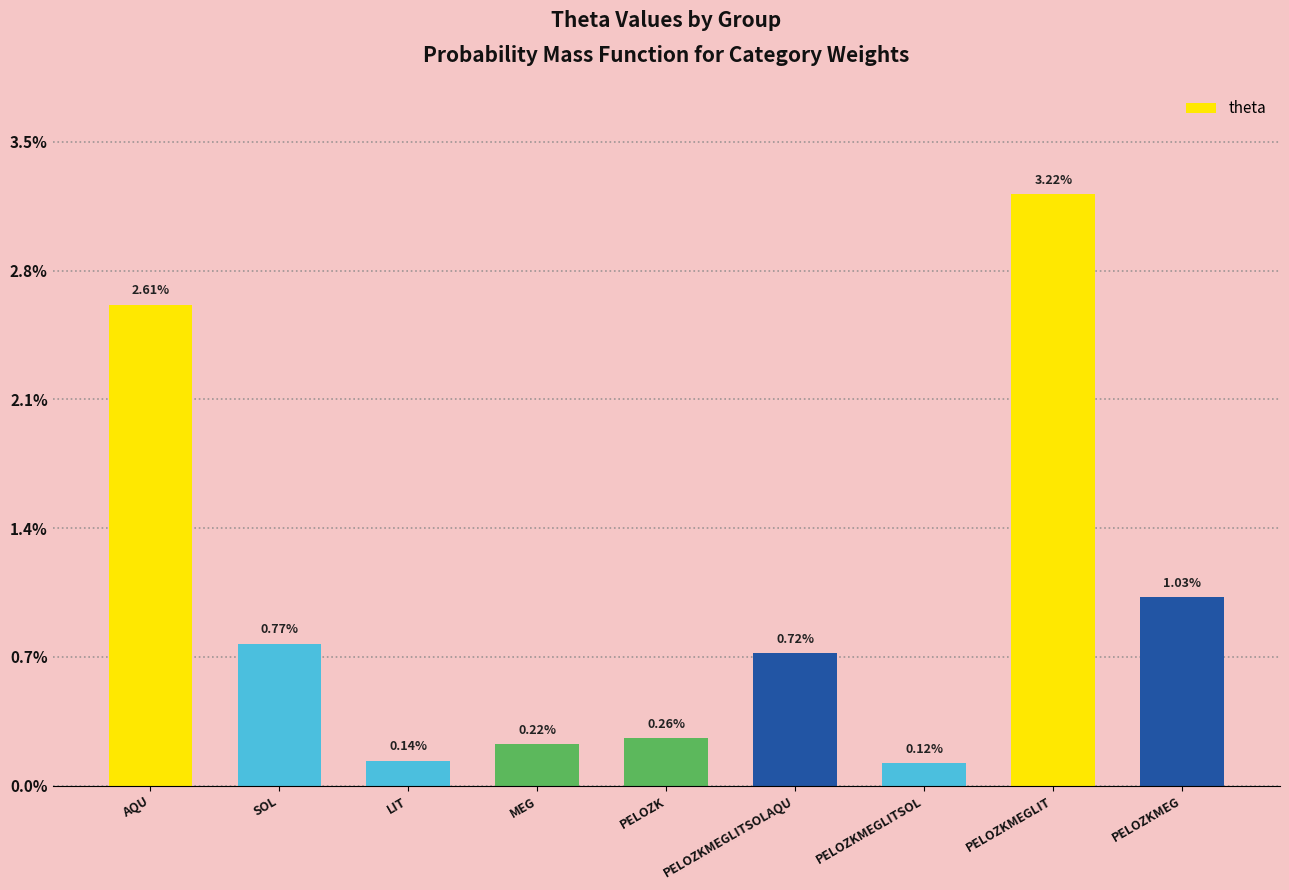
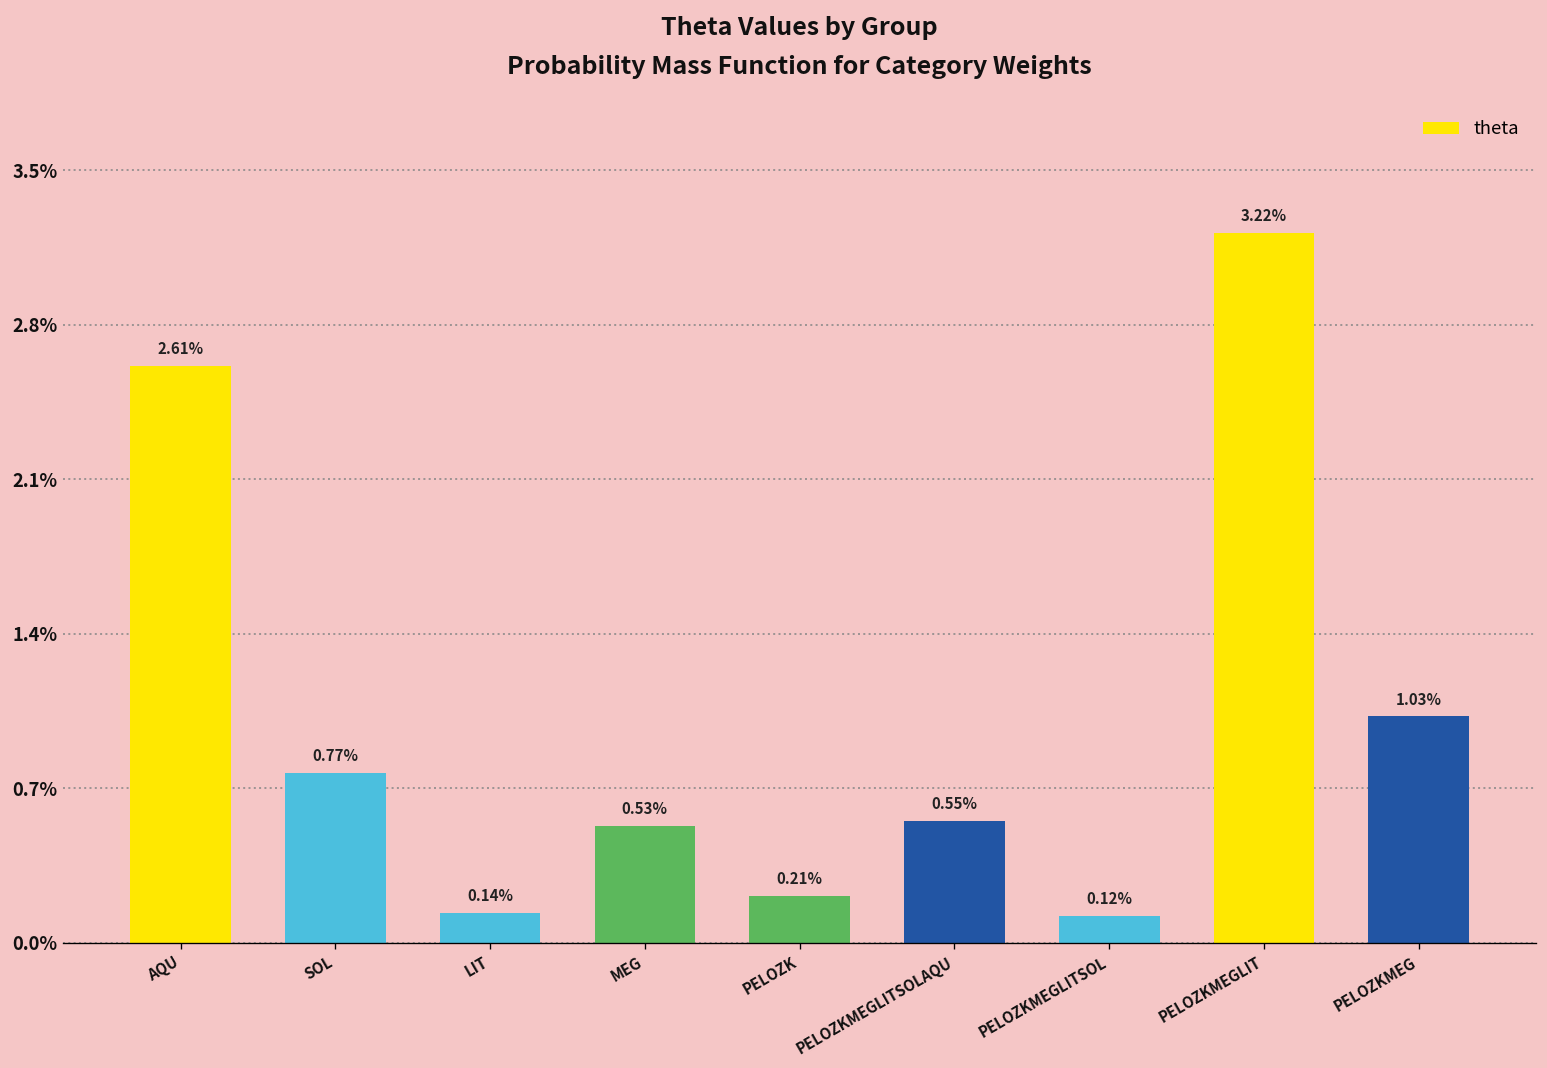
MEG: 0.22% -> 0.53%
PELOZK: 0.26% -> 0.21%
PELOZKMEGLITSOLAQU: 0.72% -> 0.55%
